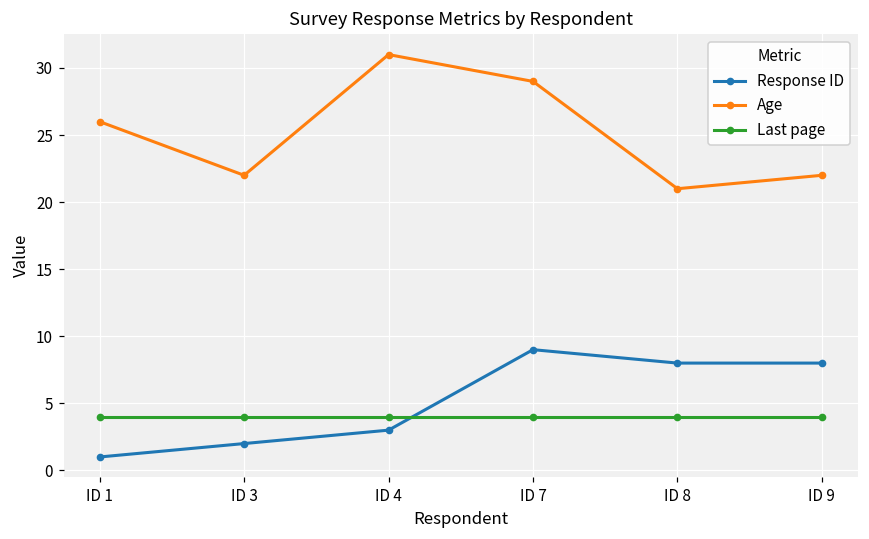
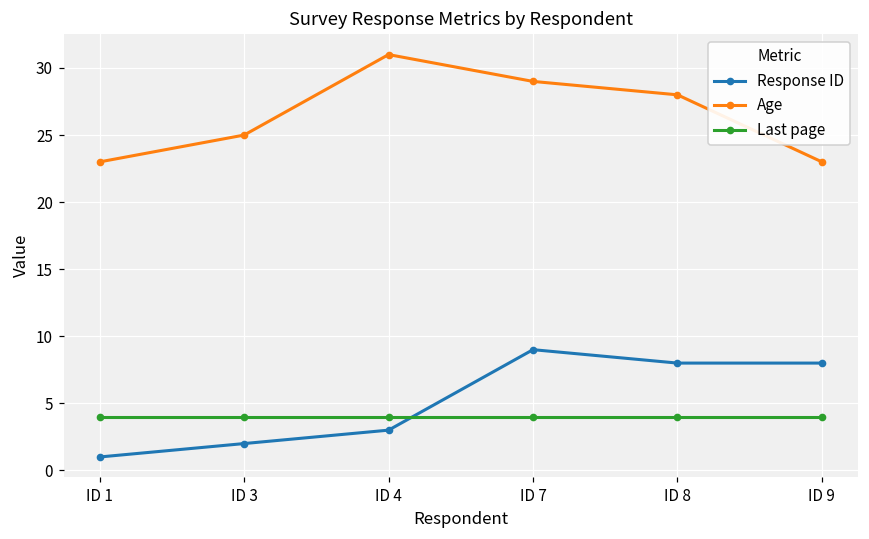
Age, ID 1: 26 -> 23
Age, ID 3: 22 -> 25
Age, ID 8: 21 -> 28
Age, ID 9: 22 -> 23
